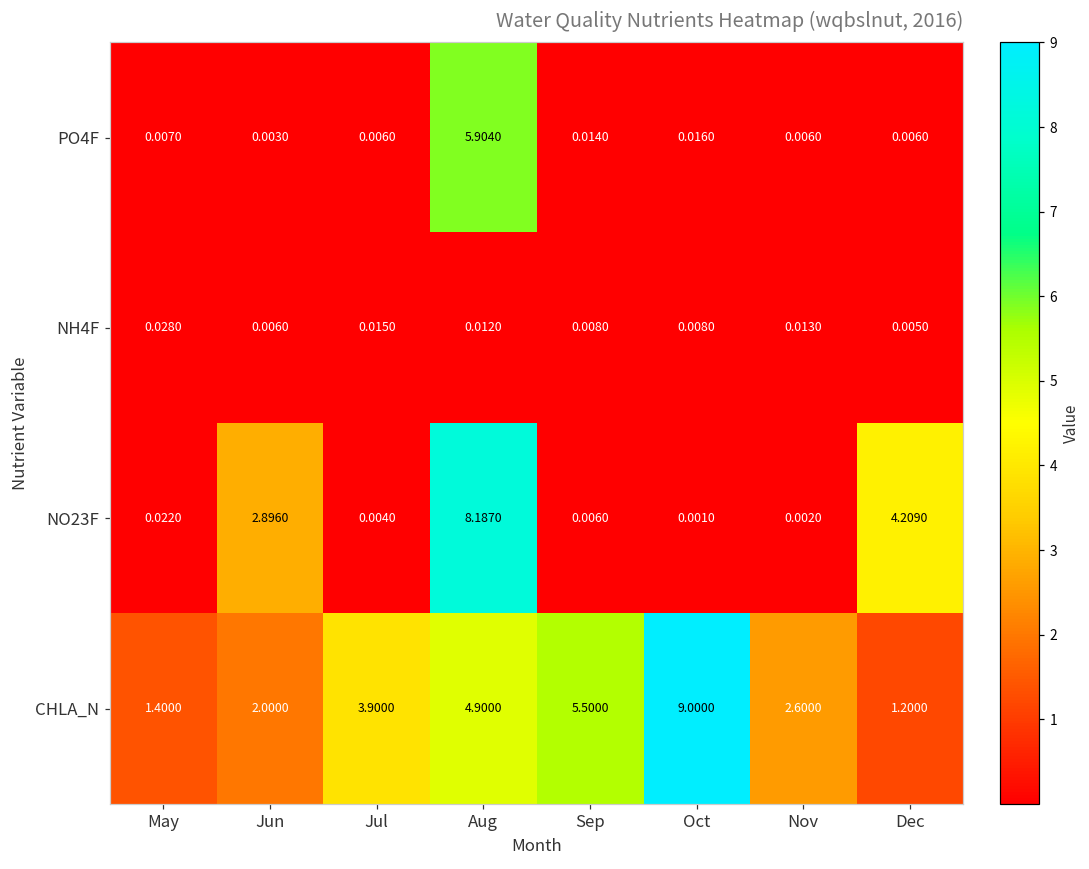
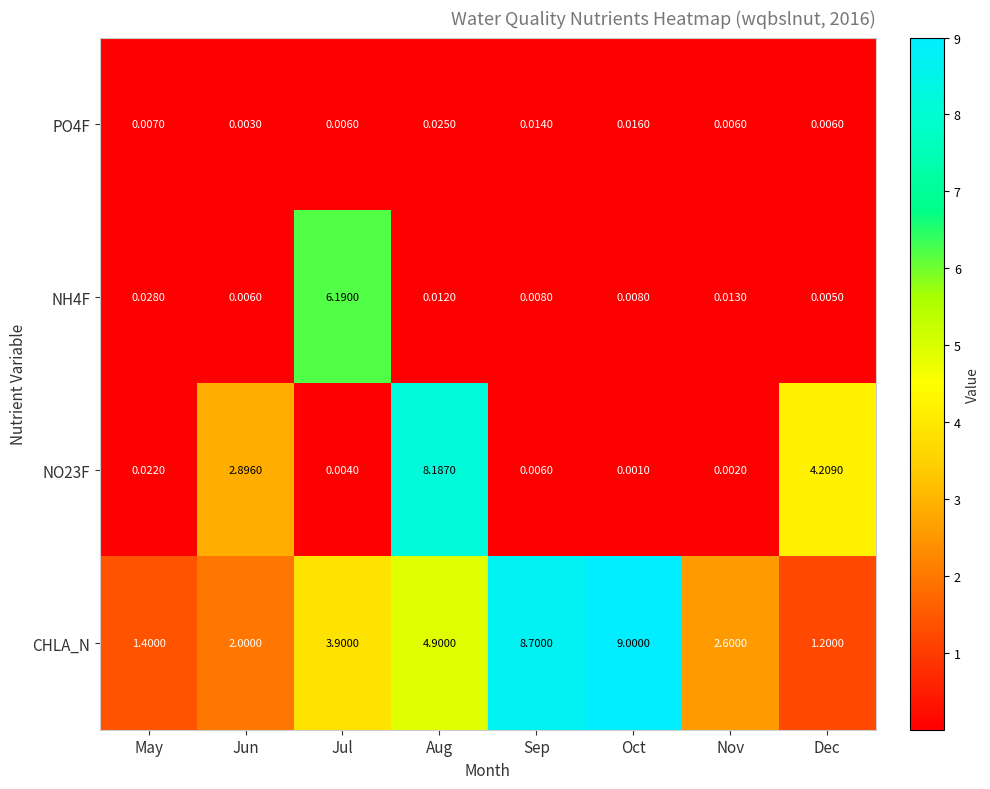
PO4F, Aug: 5.9040 -> 0.0250
NH4F, Jul: 0.0150 -> 6.1900
CHLA_N, Sep: 5.5000 -> 8.7000
